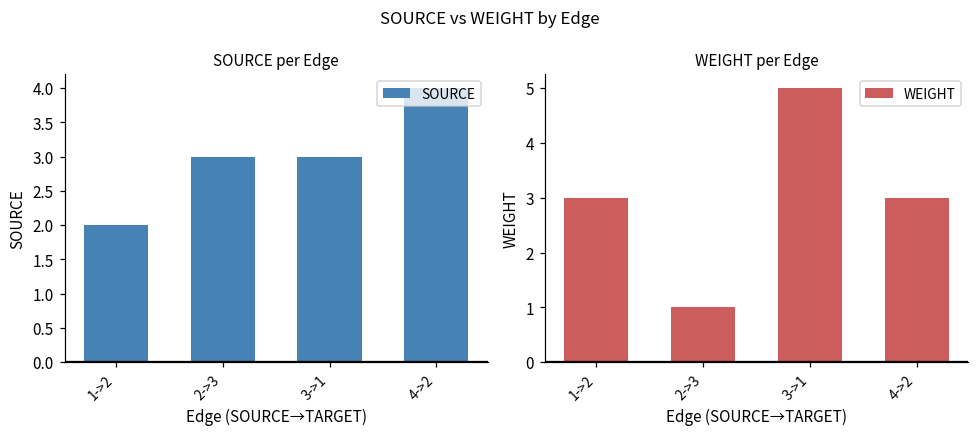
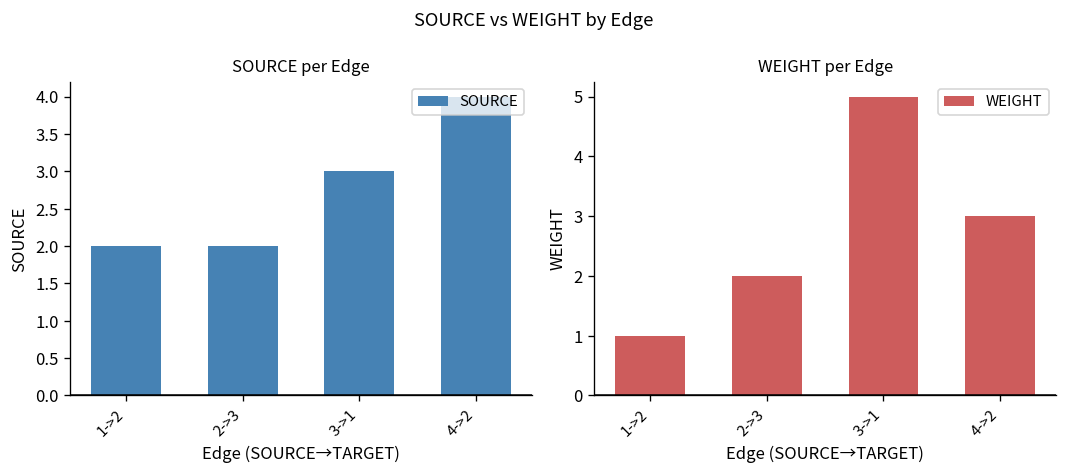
SOURCE per Edge, 2->3: 3 -> 2
WEIGHT per Edge, 1->2: 3 -> 1
WEIGHT per Edge, 2->3: 1 -> 2
